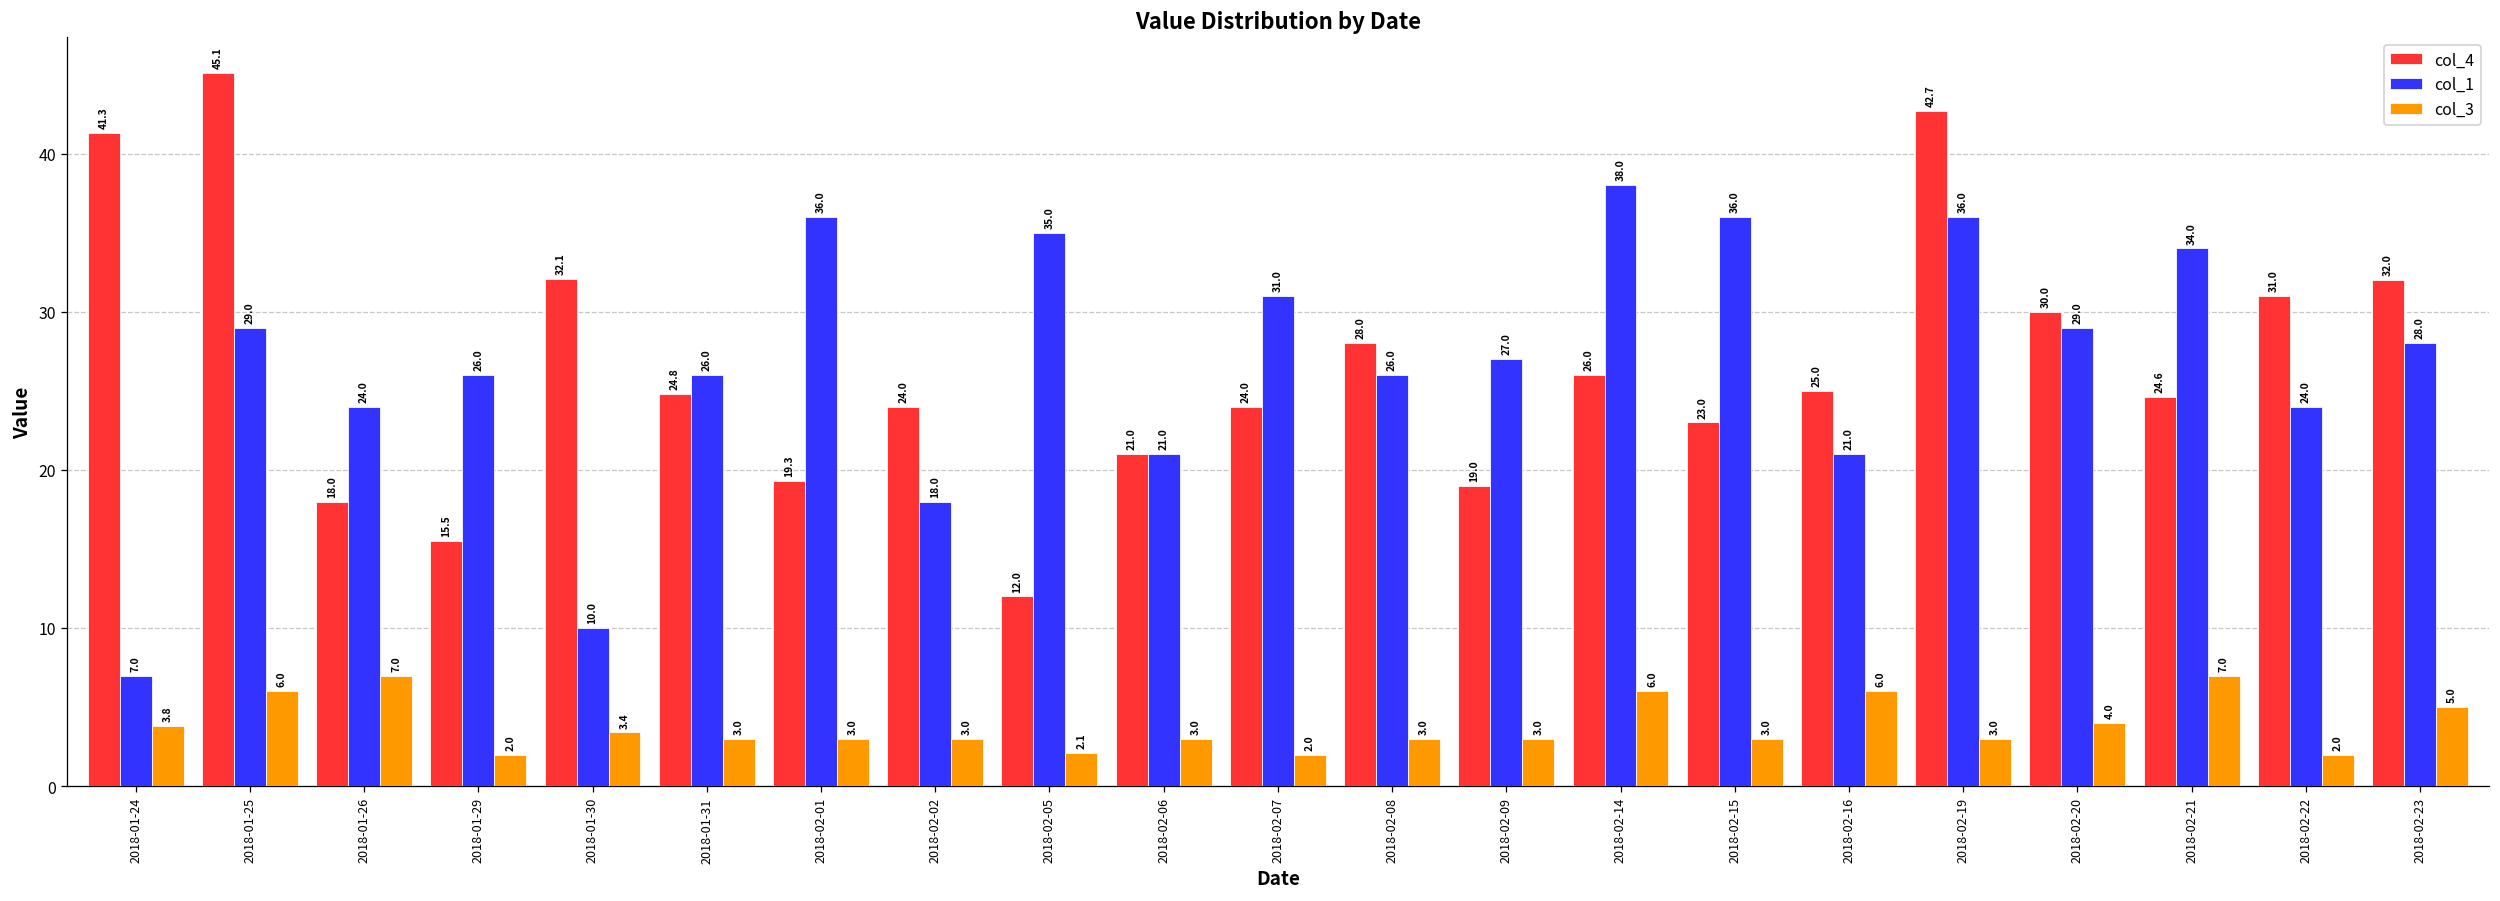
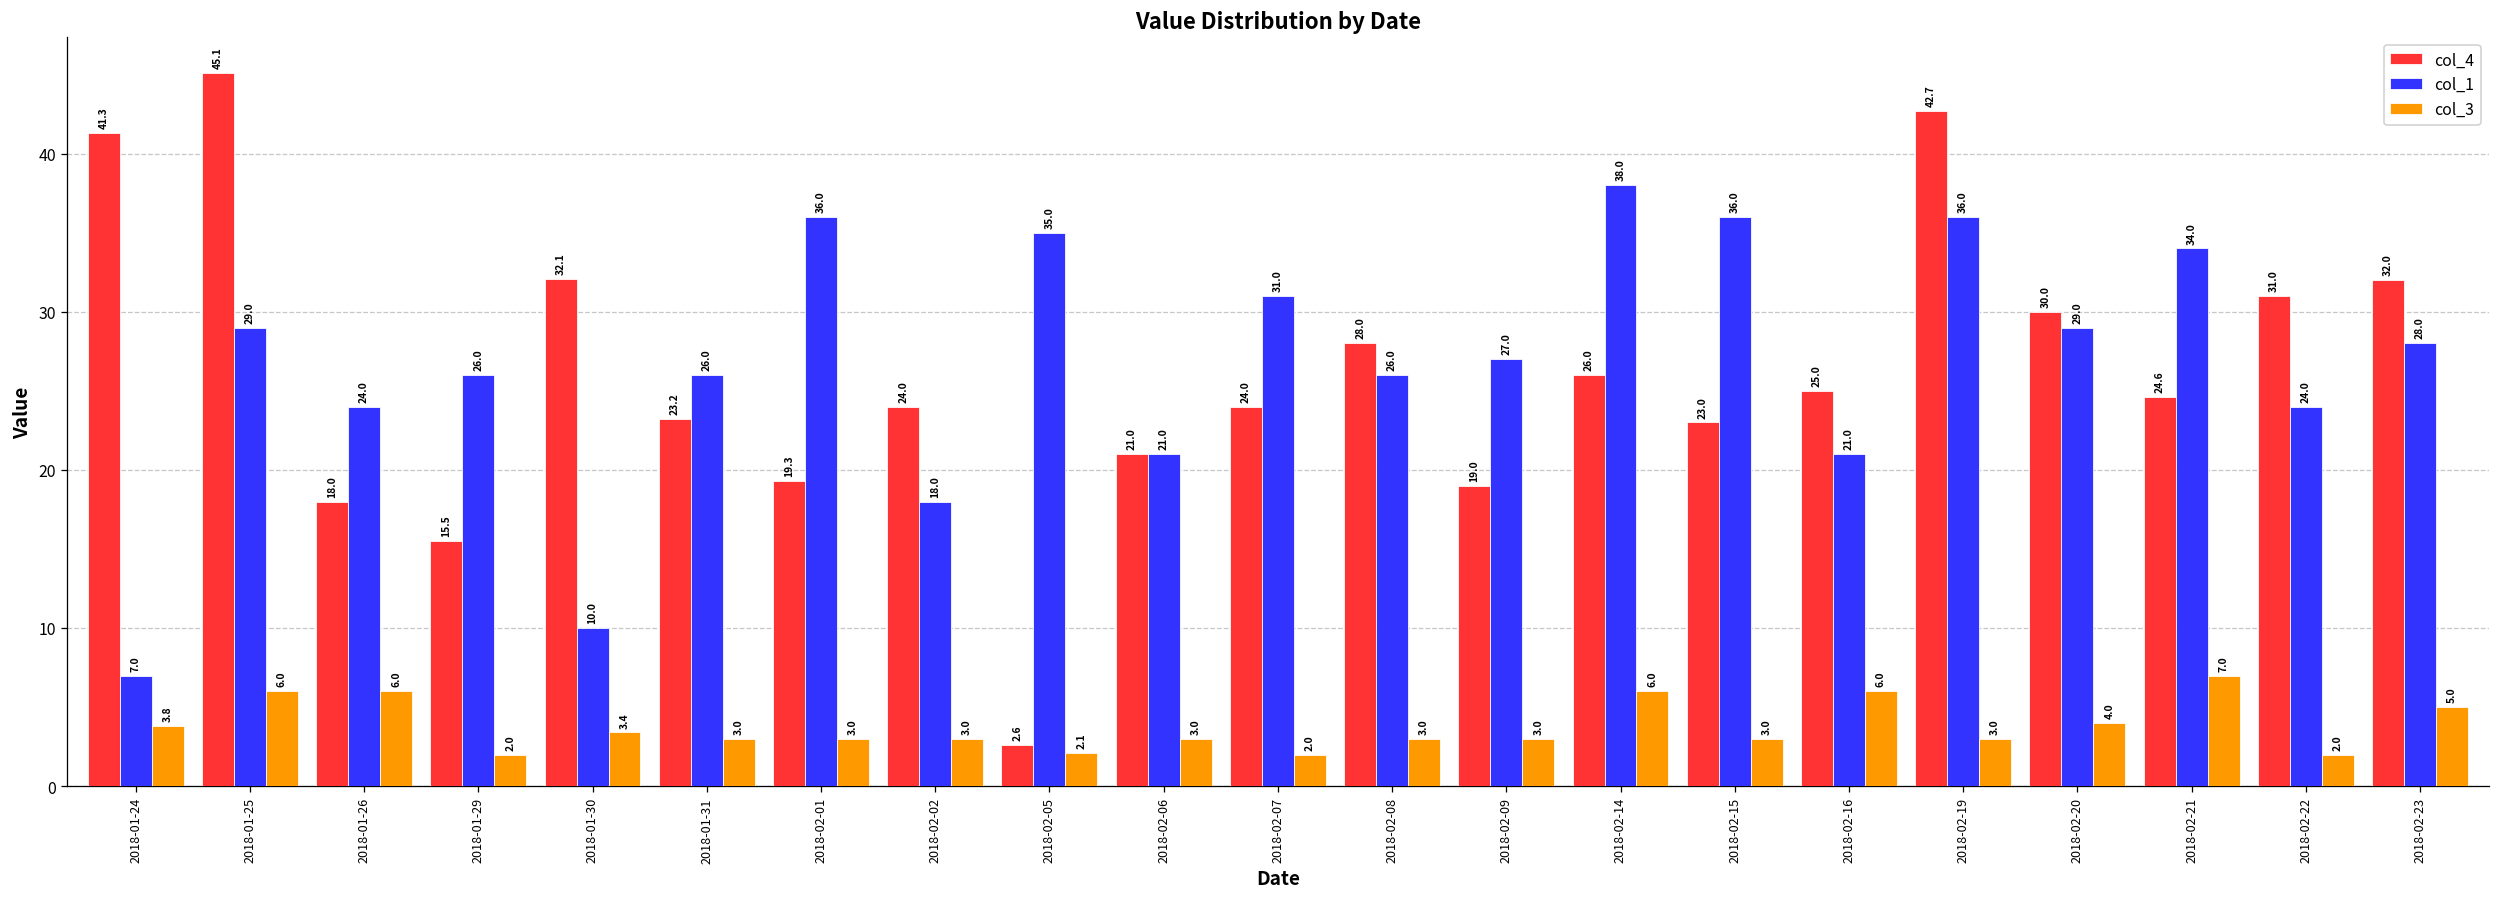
col_3, 2018-01-26: 7.0 -> 6.0
col_4, 2018-01-31: 24.8 -> 23.2
col_4, 2018-02-05: 12.0 -> 2.6
